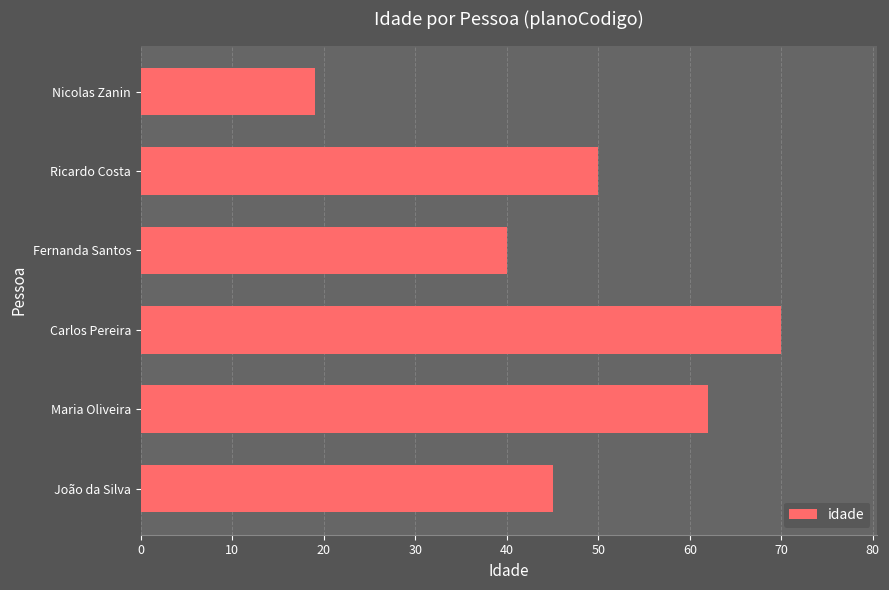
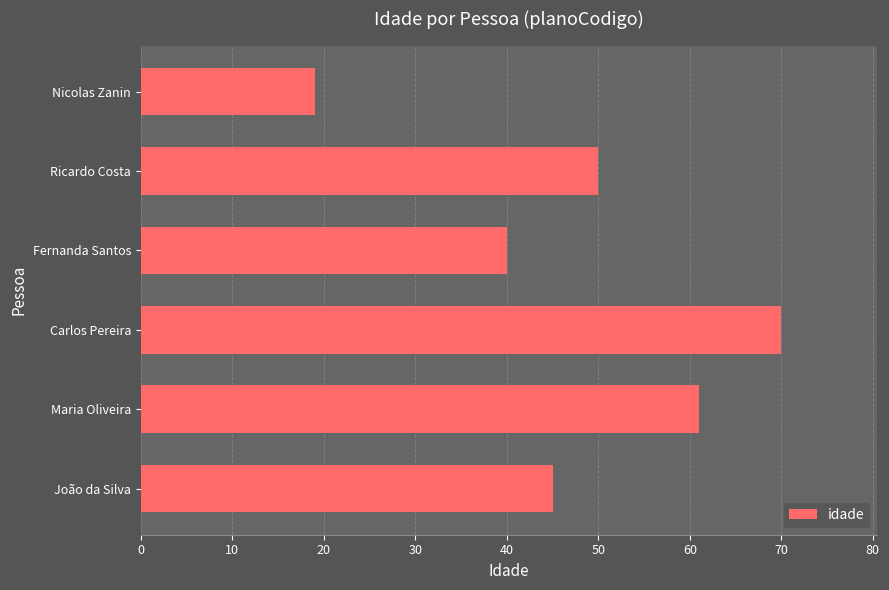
Maria Oliveira: 62 -> 61
